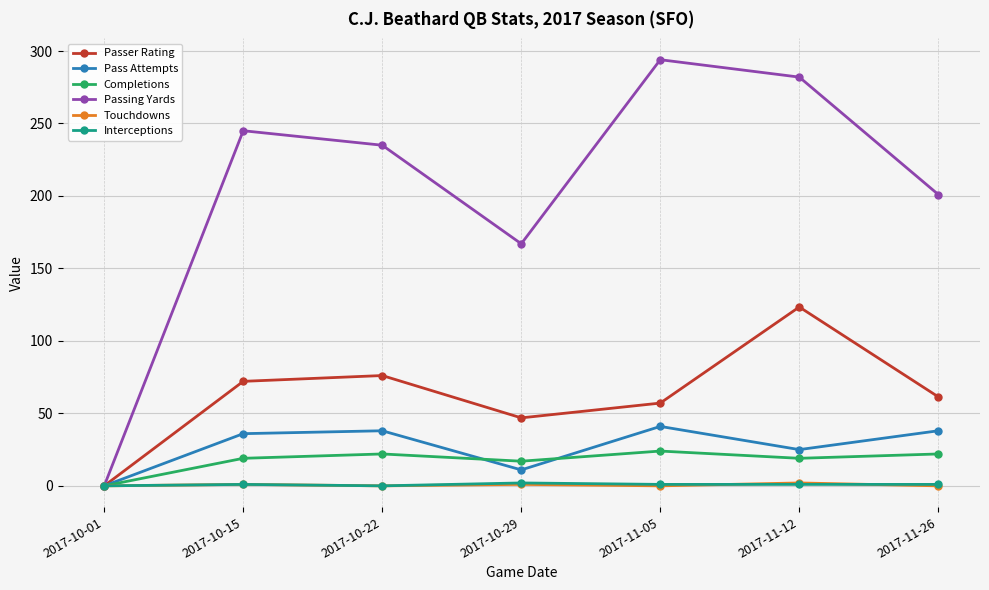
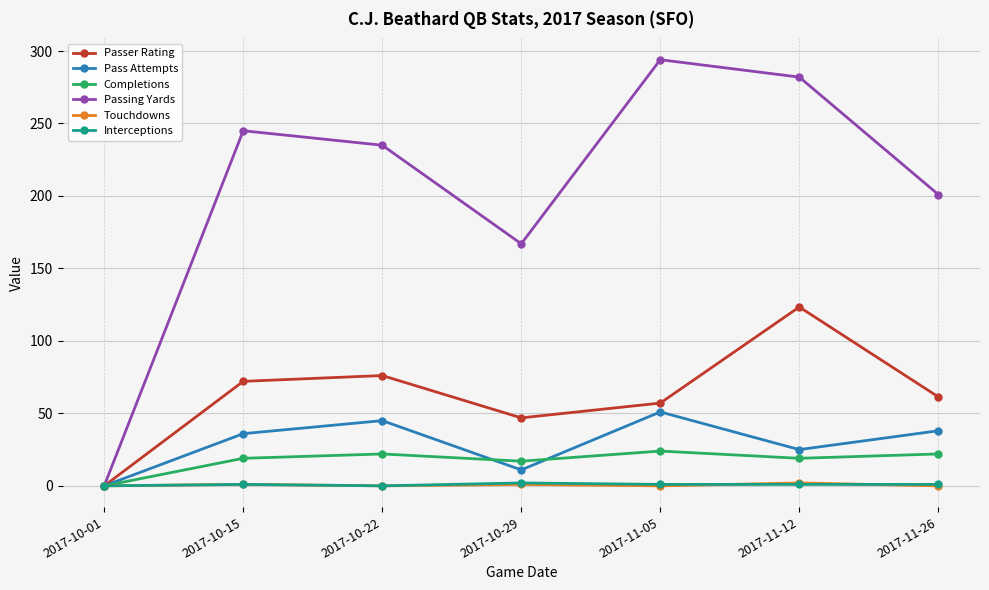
Pass Attempts, 2017-10-22: 38 -> 45
Pass Attempts, 2017-11-05: 41 -> 51
